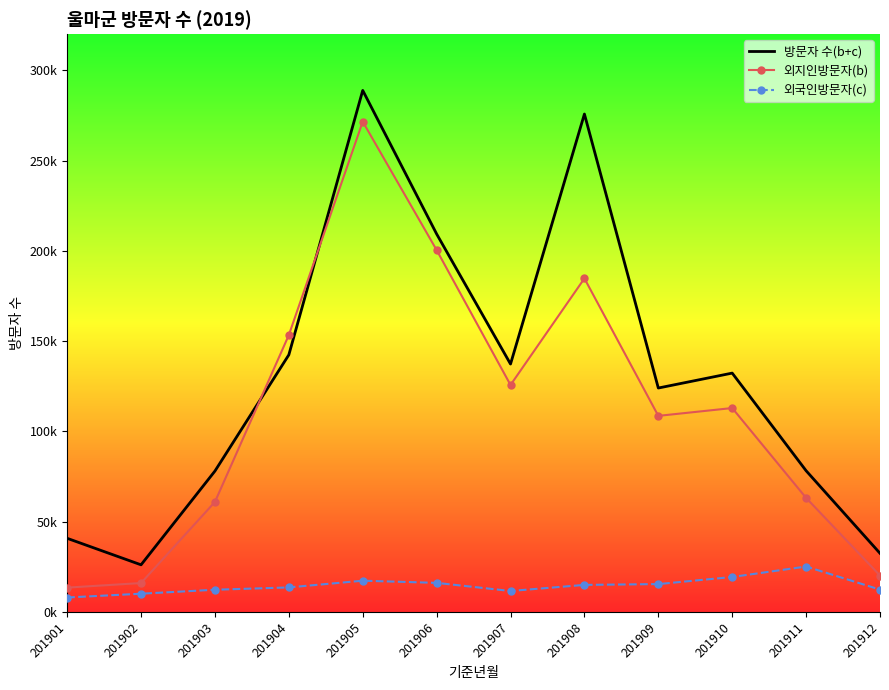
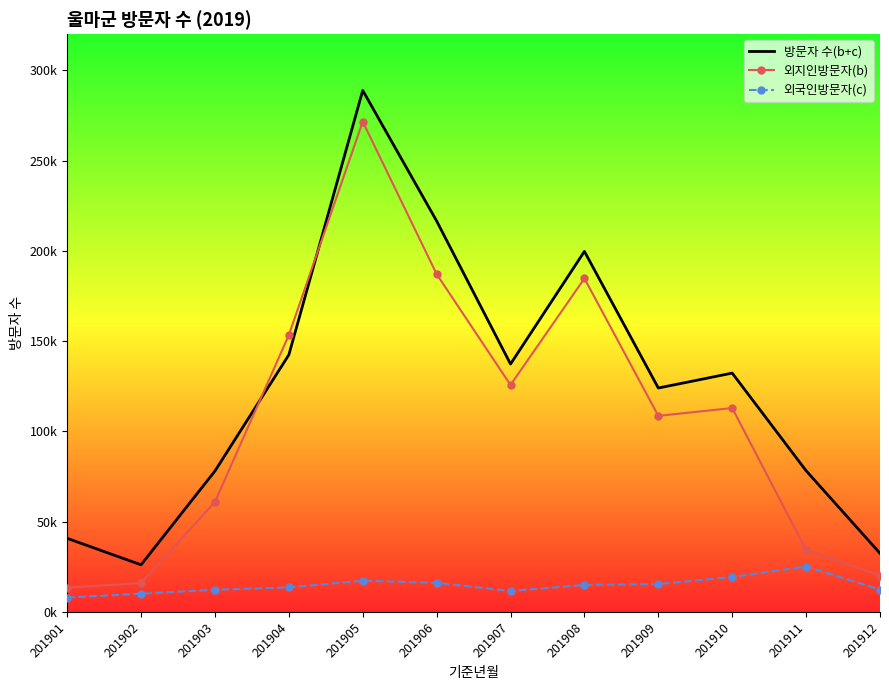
방문자 수(b+c), 201906: 209000 -> 217000
외지인방문자(b), 201906: 200000 -> 187000
방문자 수(b+c), 201908: 276000 -> 200000
외지인방문자(b), 201911: 63000 -> 34000
